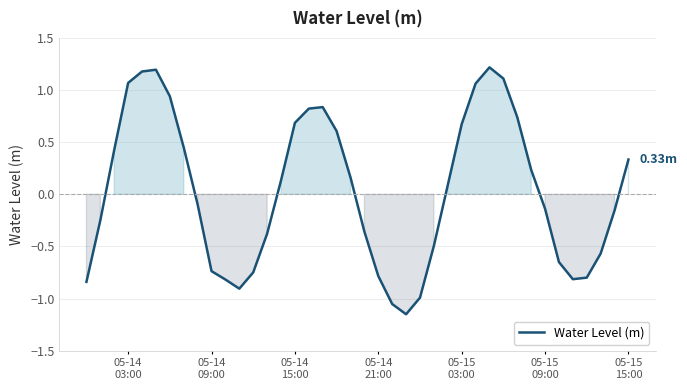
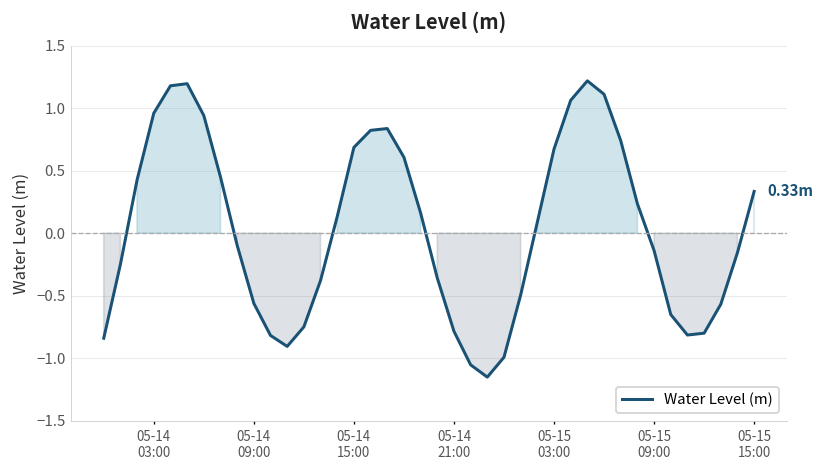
05-14 03:00: 1.07 -> 0.96
05-14 09:00: -0.74 -> -0.56
